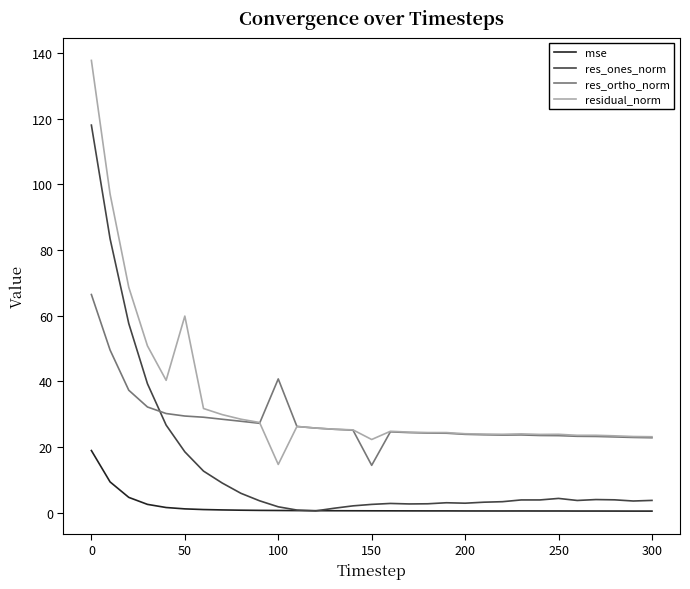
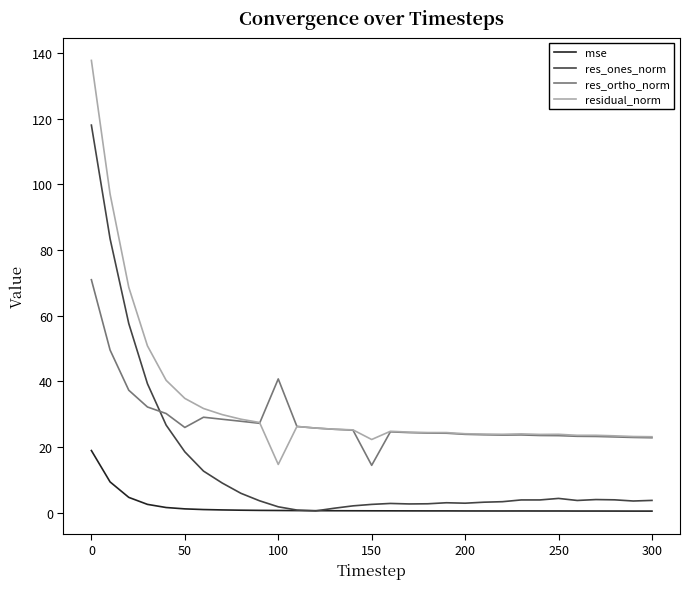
res_ortho_norm, 0: 66 -> 71
res_ortho_norm, 50: 29 -> 26
residual_norm, 50: 60 -> 35
